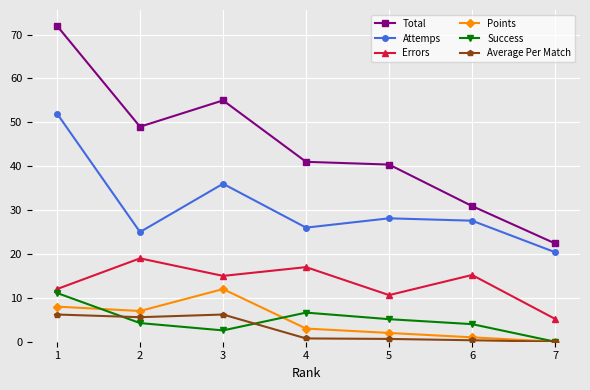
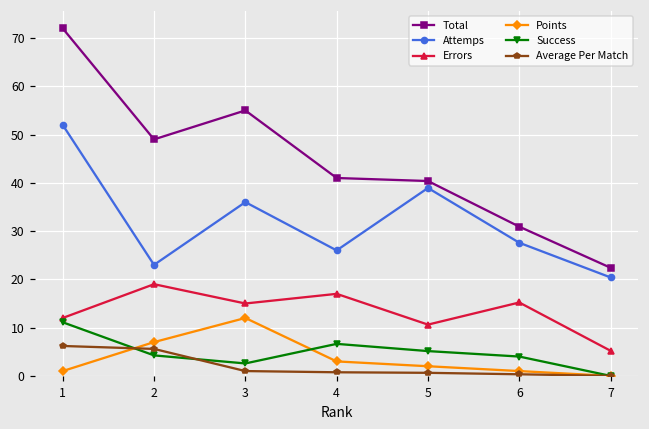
Points, 1: 8 -> 1
Attemps, 2: 25 -> 23
Average Per Match, 3: 6 -> 1
Attemps, 5: 28 -> 39
